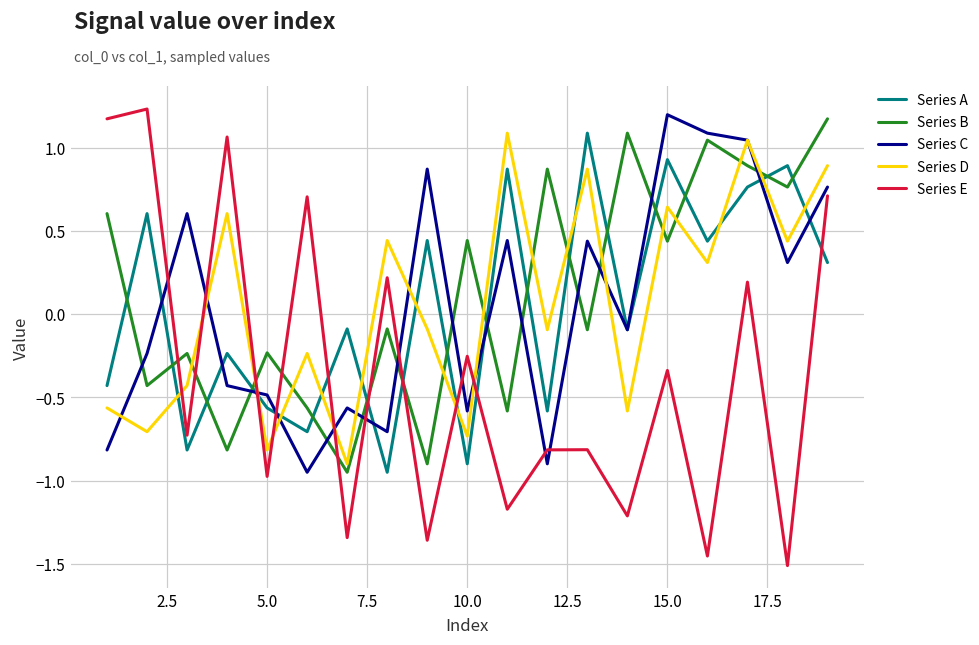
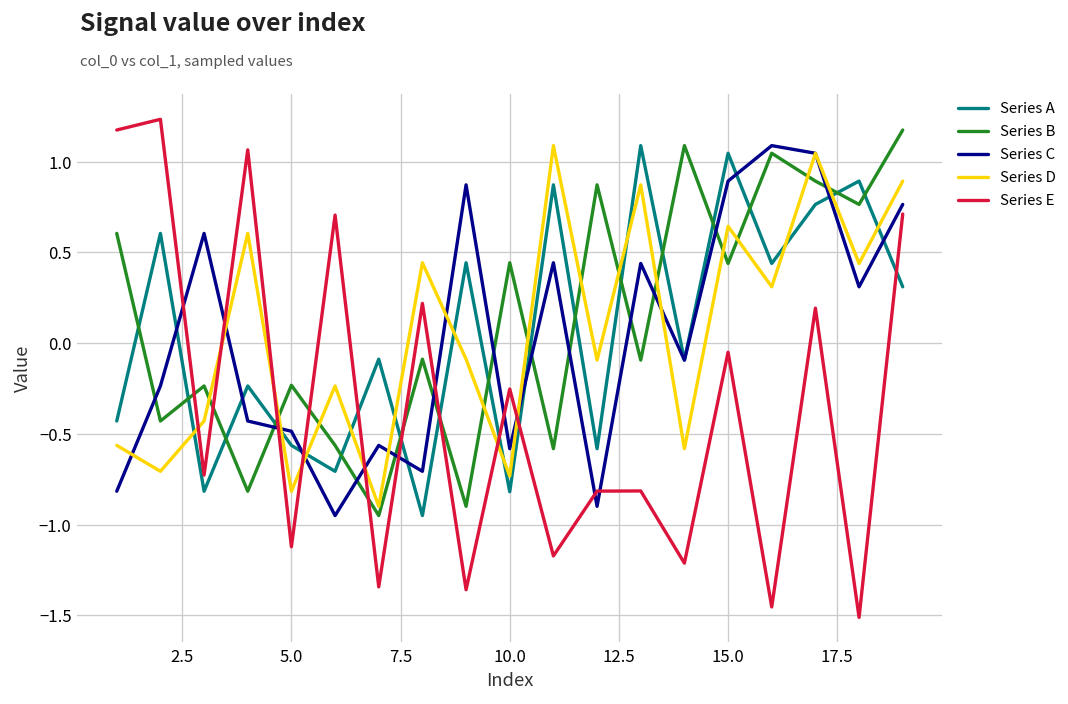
Series E, 5.0: -0.98 -> -1.12
Series A, 10.0: -0.90 -> -0.82
Series A, 15.0: 0.93 -> 1.05
Series C, 15.0: 1.20 -> 0.89
Series E, 15.0: -0.34 -> -0.05
